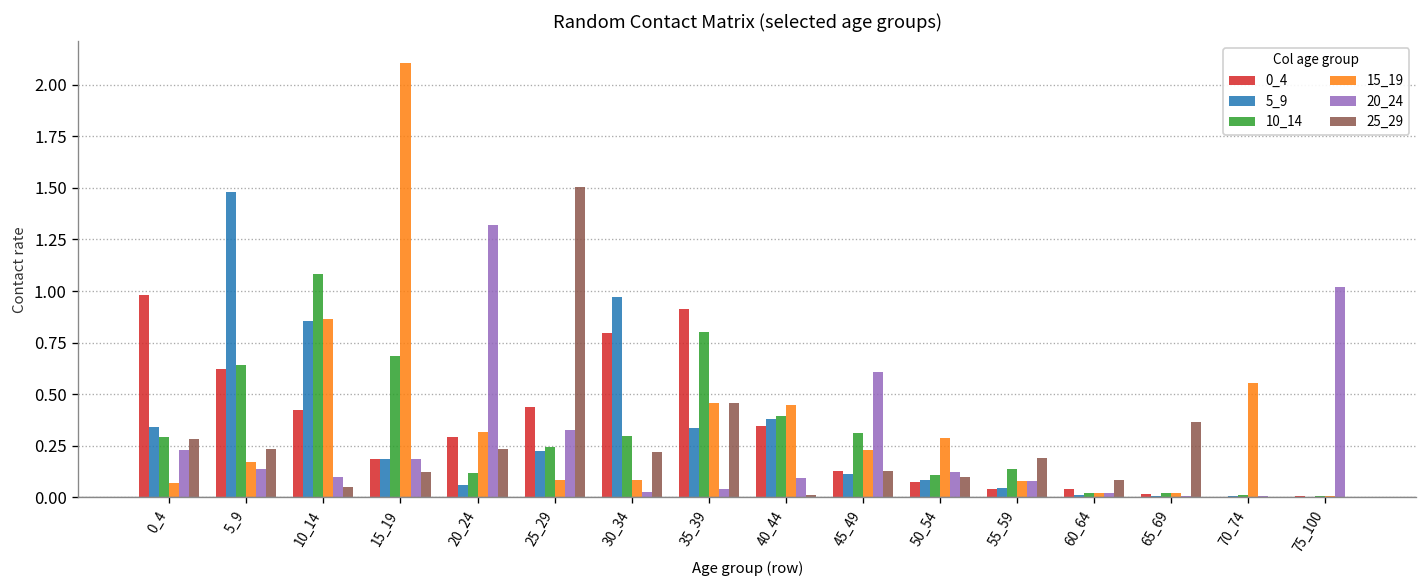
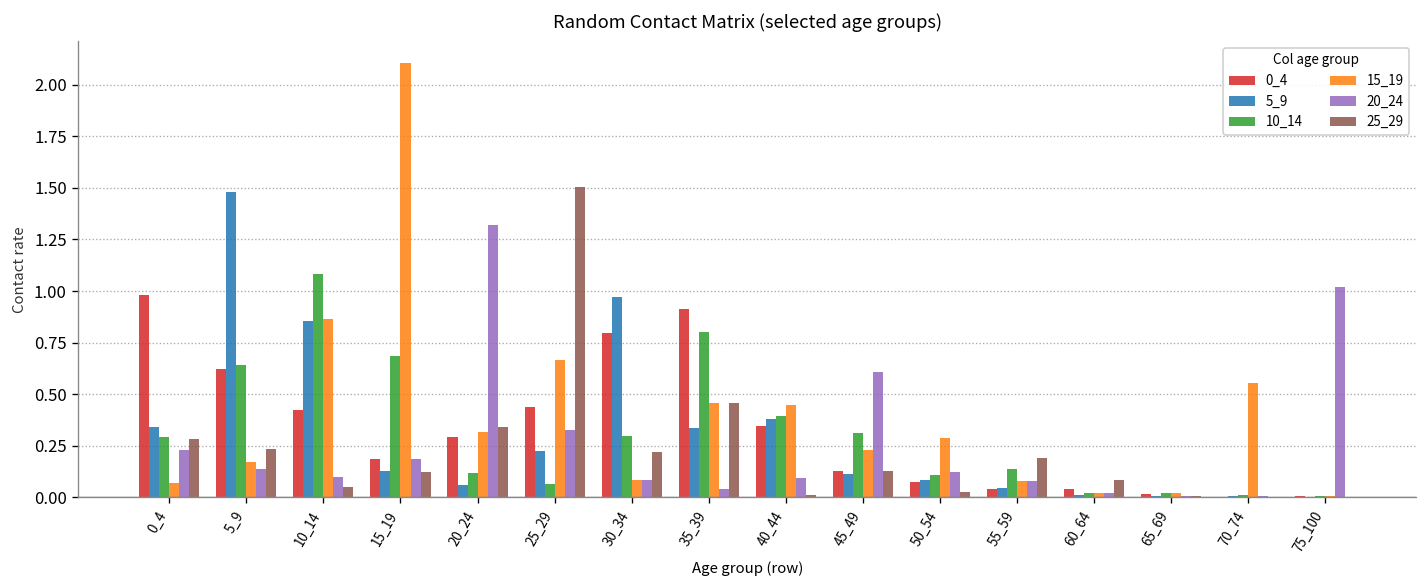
5_9, 15_19: 0.19 -> 0.13
25_29, 20_24: 0.24 -> 0.34
10_14, 25_29: 0.25 -> 0.07
15_19, 25_29: 0.08 -> 0.67
20_24, 30_34: 0.03 -> 0.08
25_29, 50_54: 0.10 -> 0.03
25_29, 65_69: 0.37 -> 0.01
